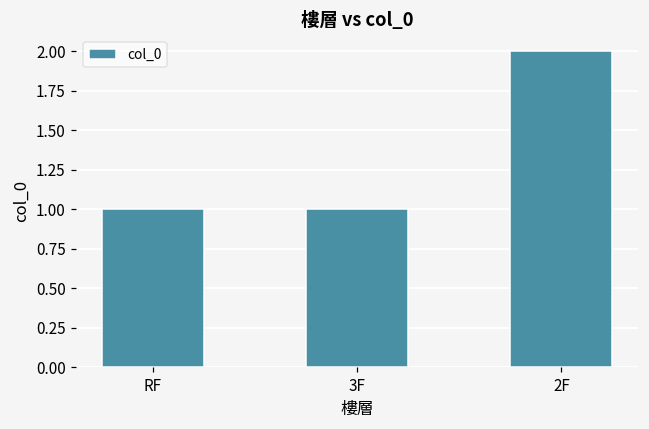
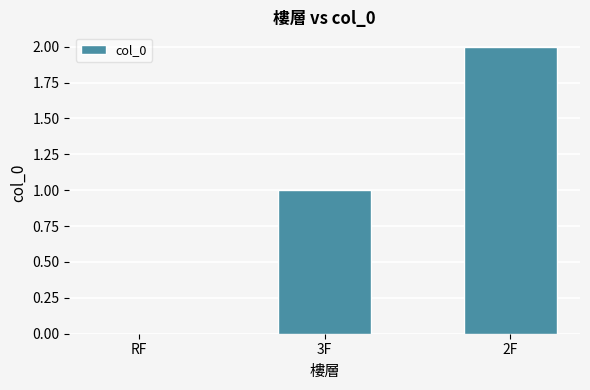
RF: 1 -> 0
